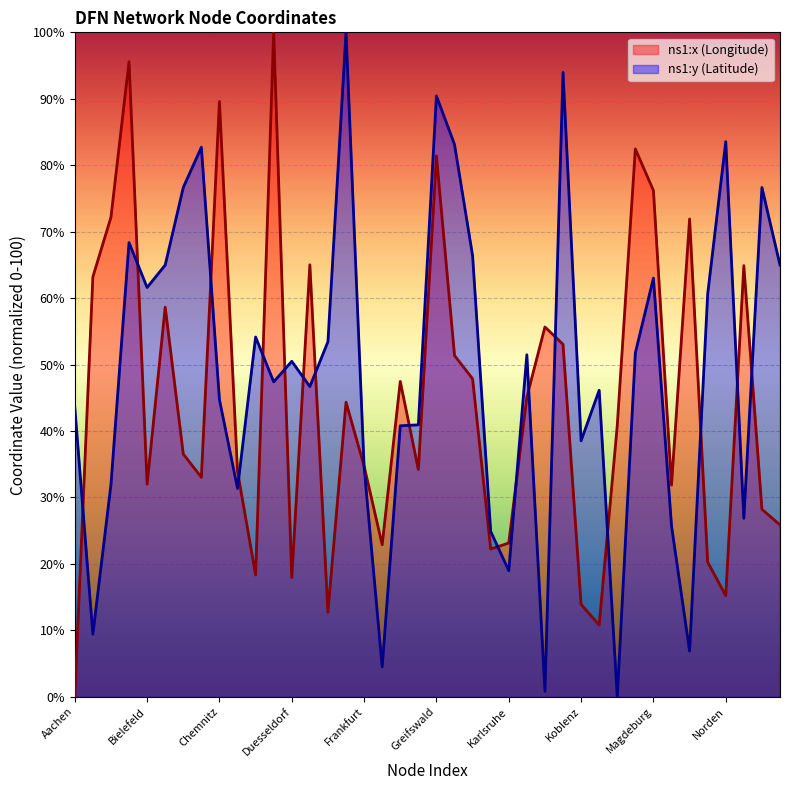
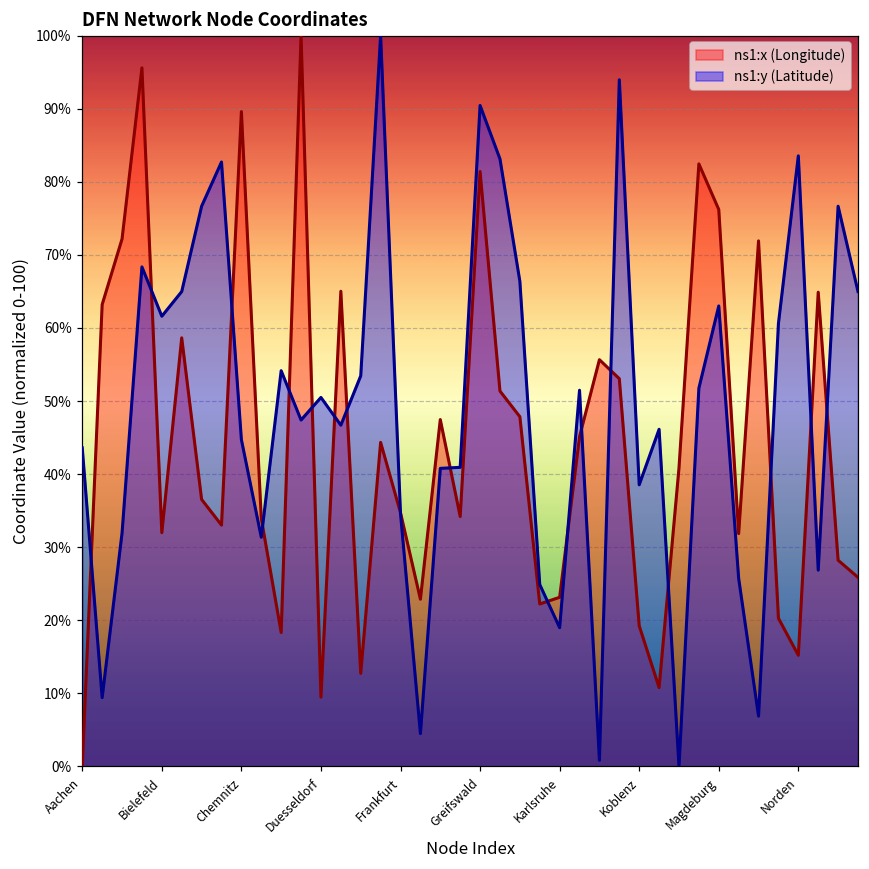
ns1:x (Longitude), Duesseldorf: 18% -> 9%
ns1:x (Longitude), Koblenz: 14% -> 19%
